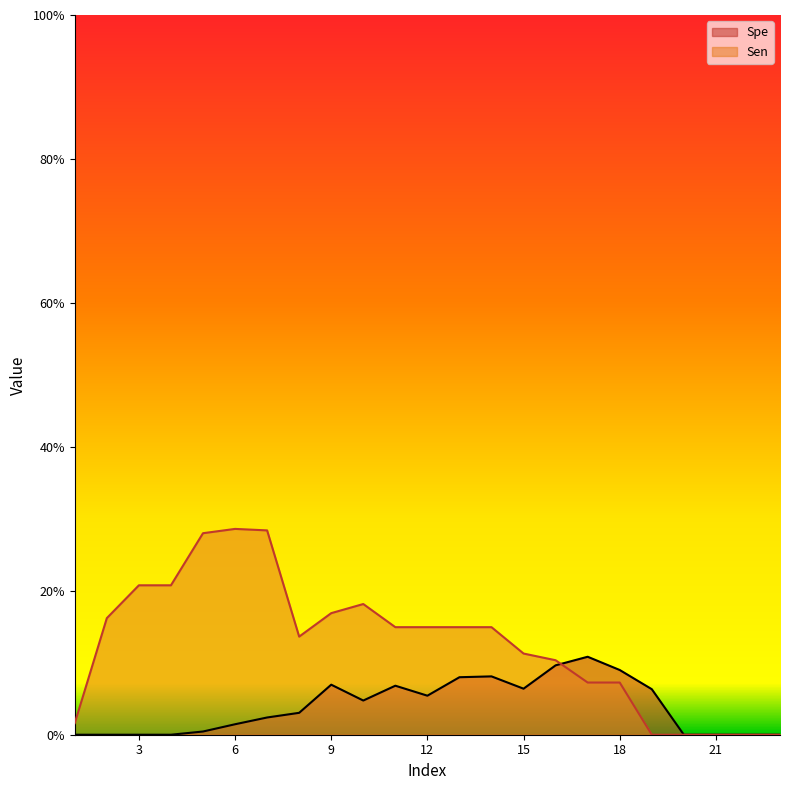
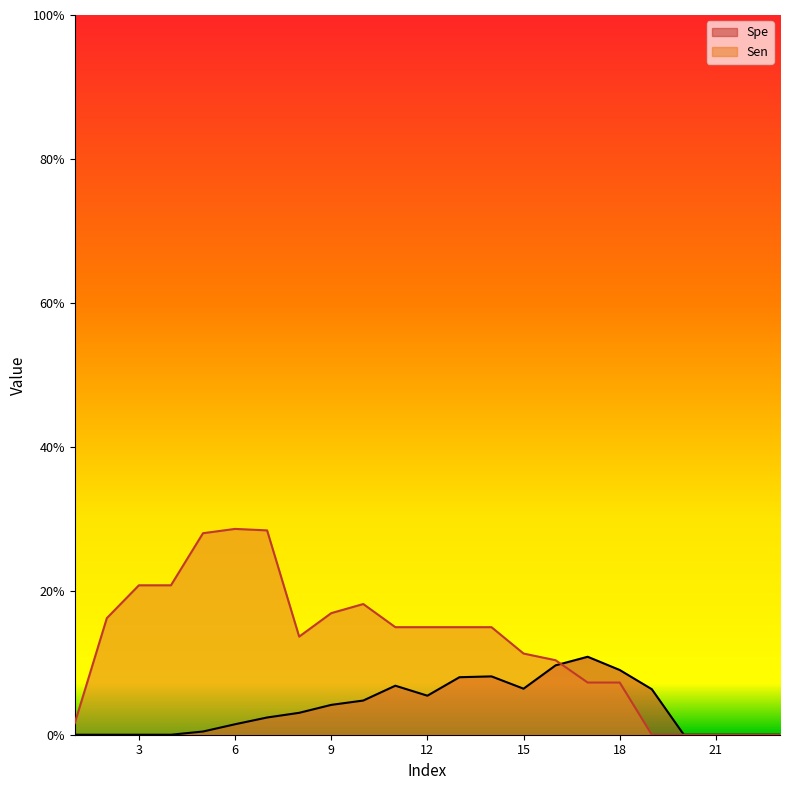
Spe, 9: 7% -> 4%
